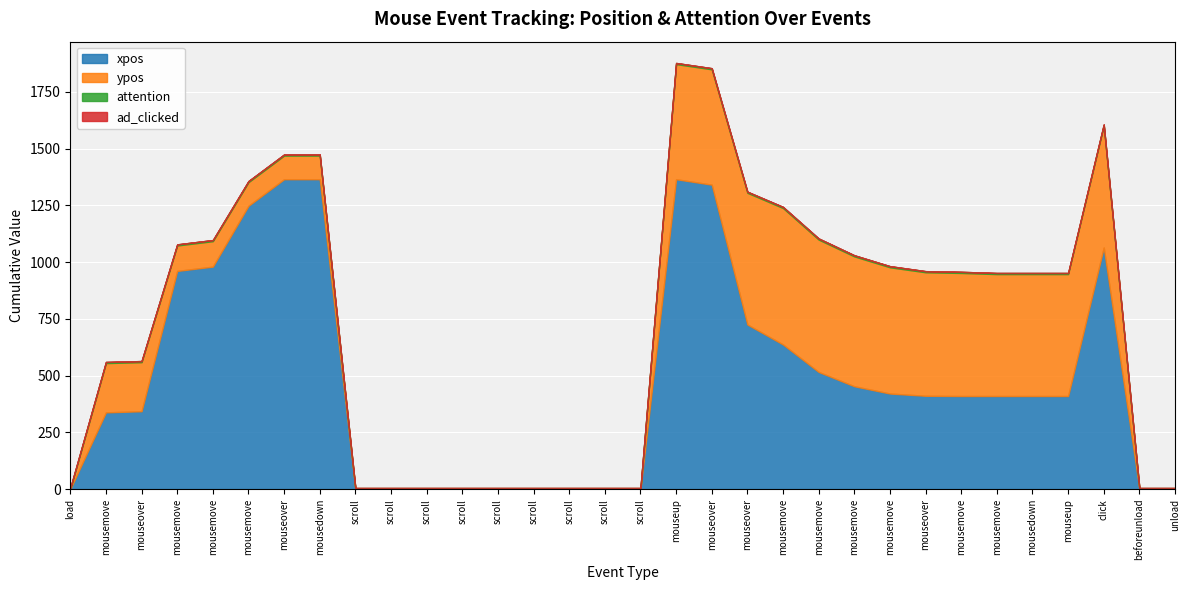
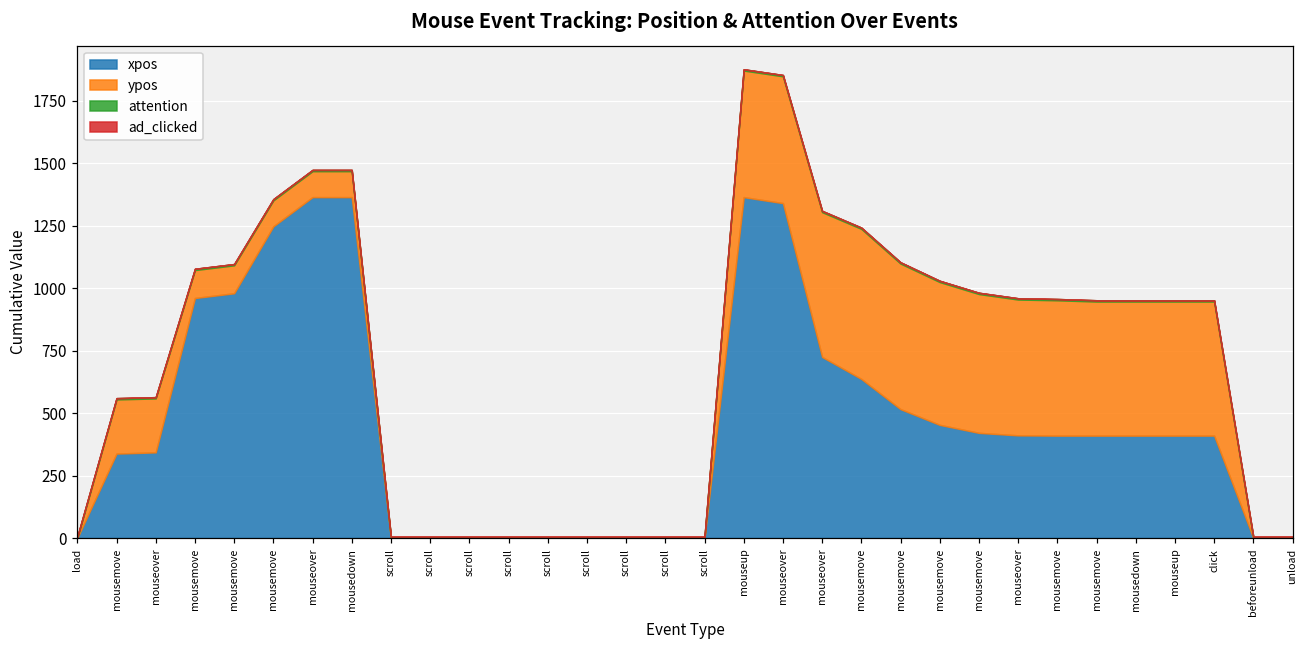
xpos, click: 1060 -> 410
